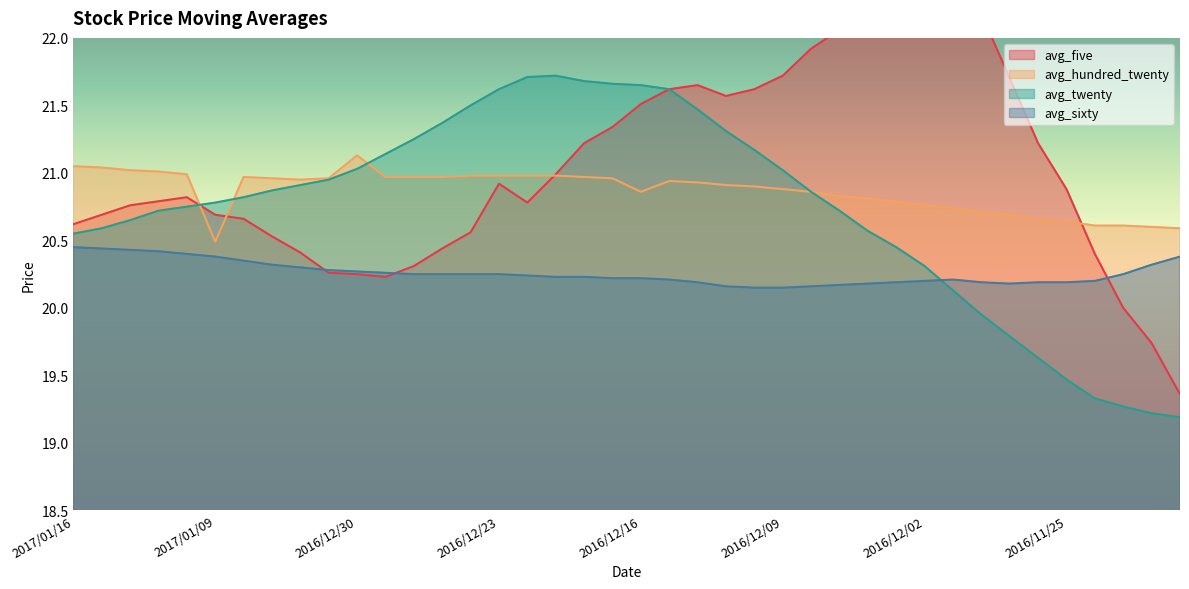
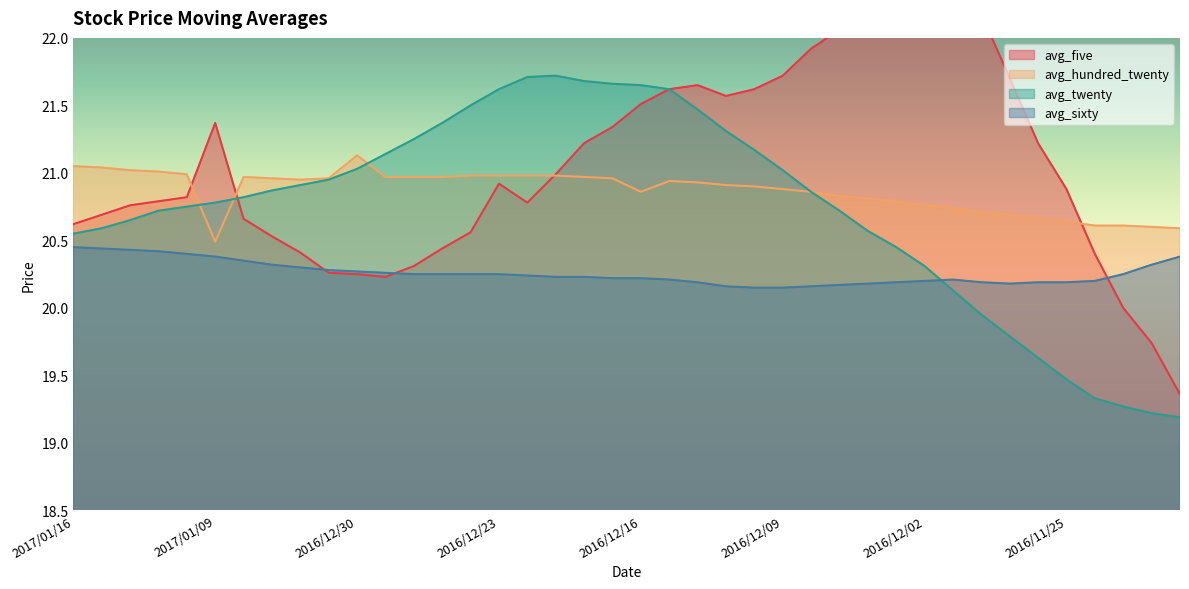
avg_five, 2017/01/09: 20.69 -> 21.37
